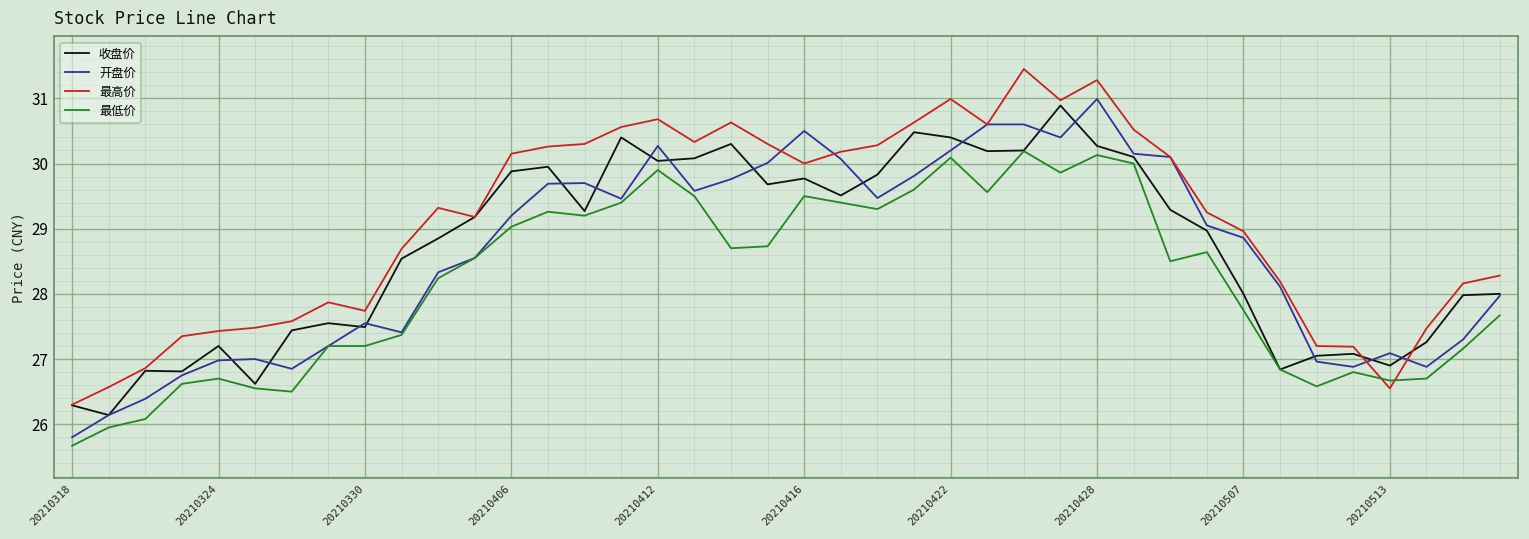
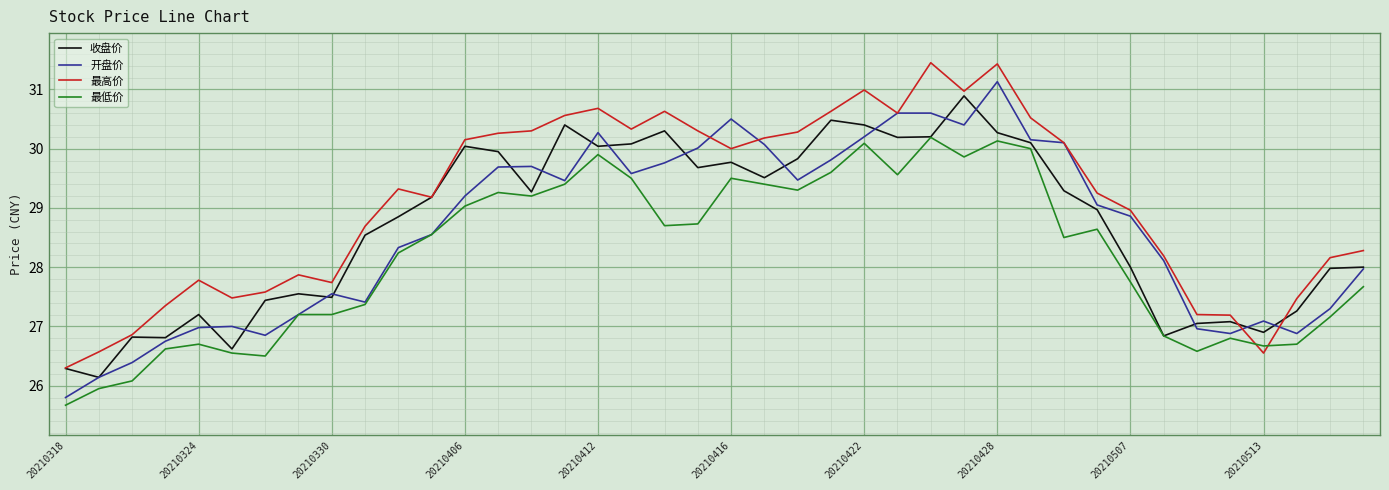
最高价, 20210324: 27.4 -> 27.8
收盘价, 20210406: 29.9 -> 30.0
开盘价, 20210428: 31.0 -> 31.1
最高价, 20210428: 31.3 -> 31.4
